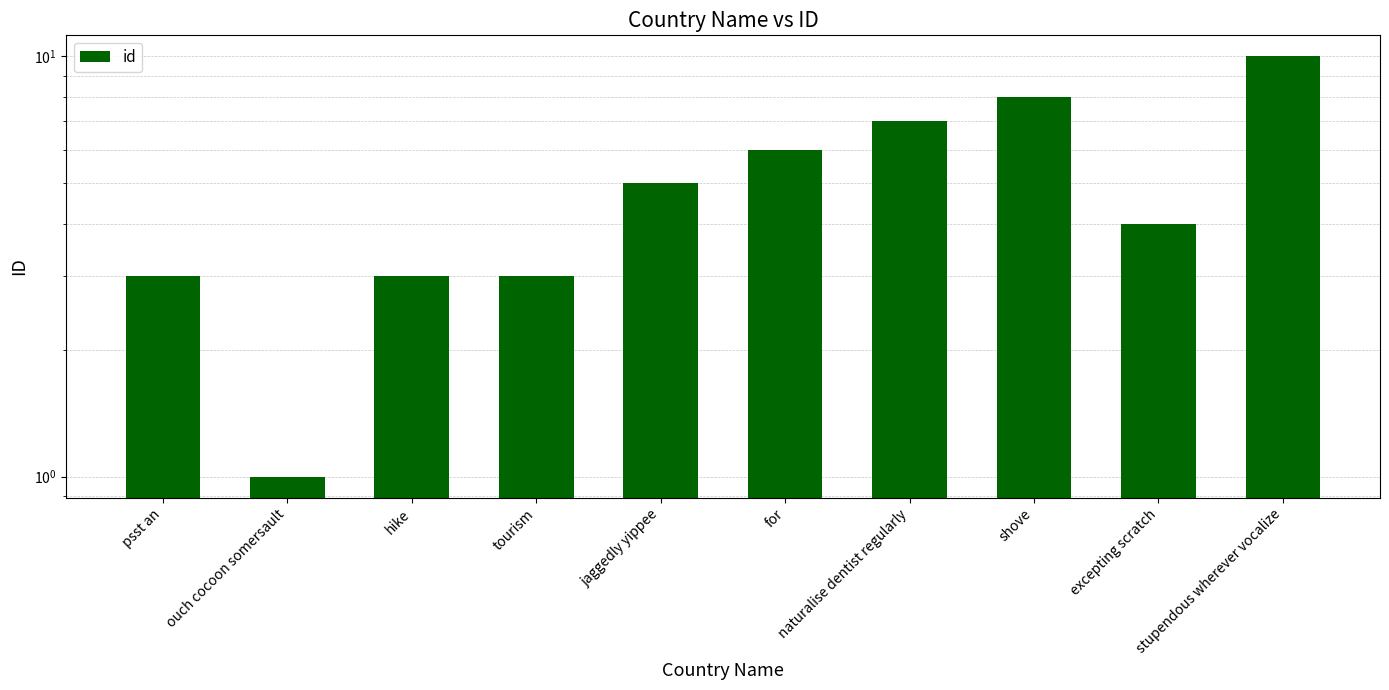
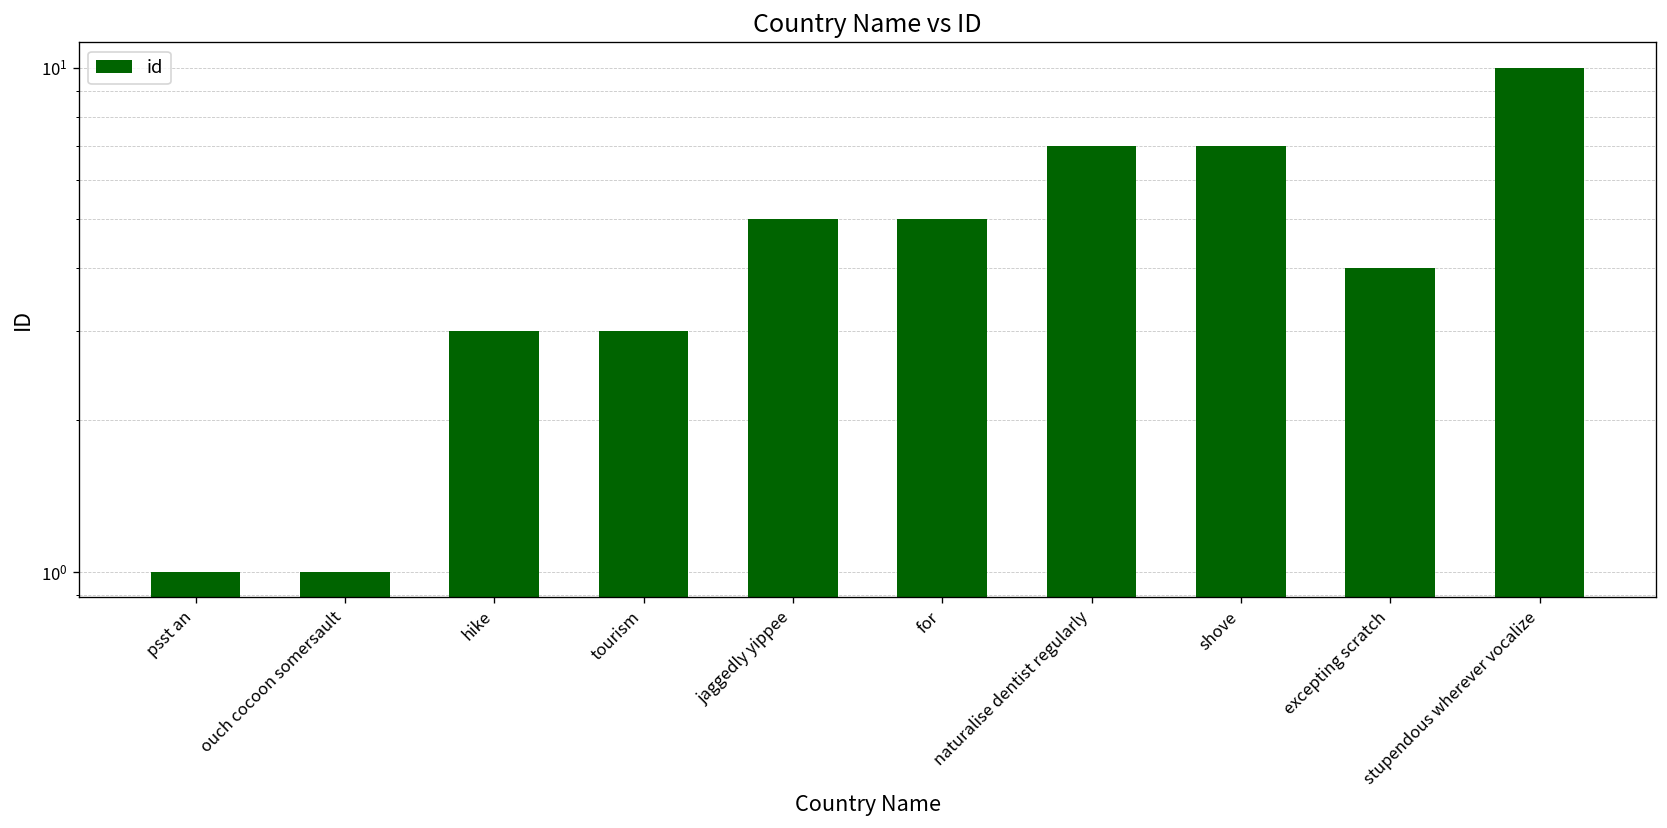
psst an: 3 -> 1
for: 6 -> 5
shove: 8 -> 7
